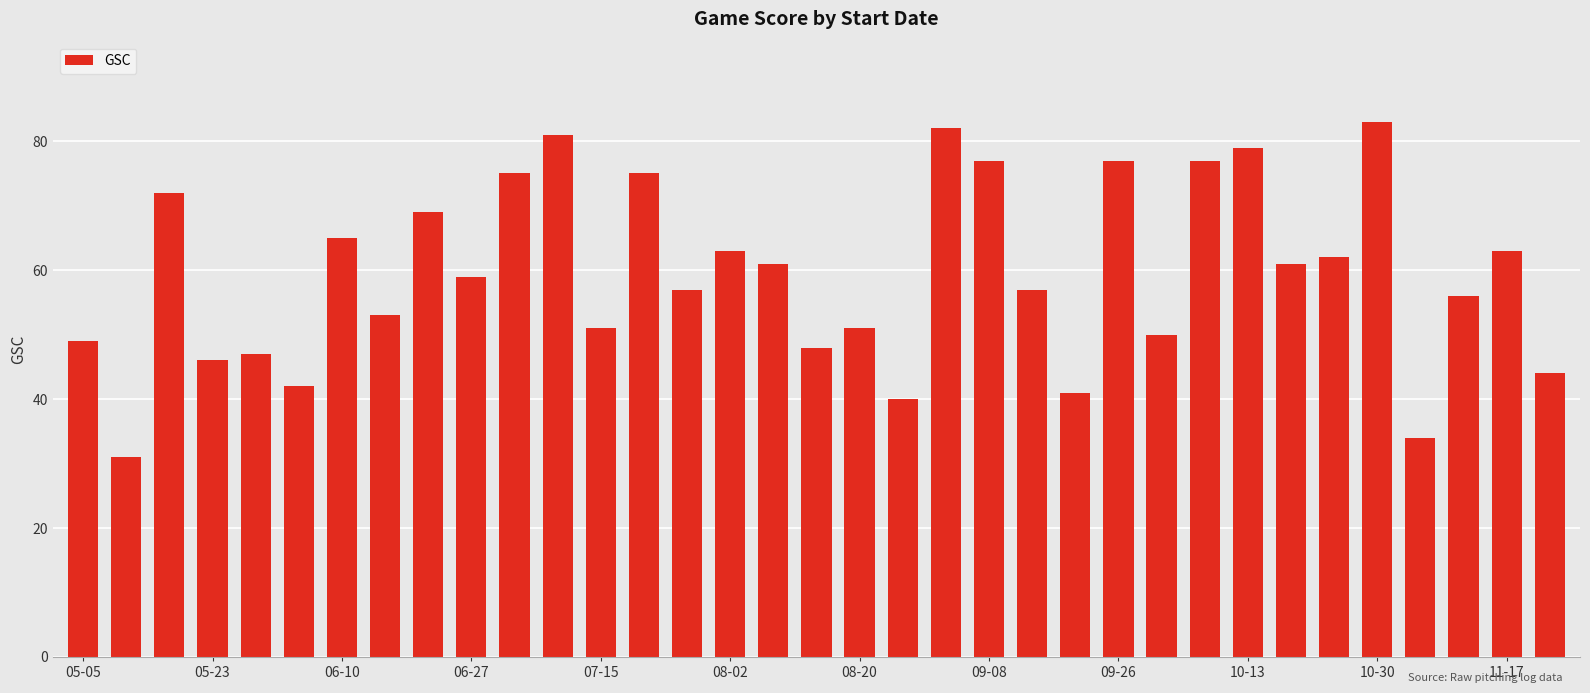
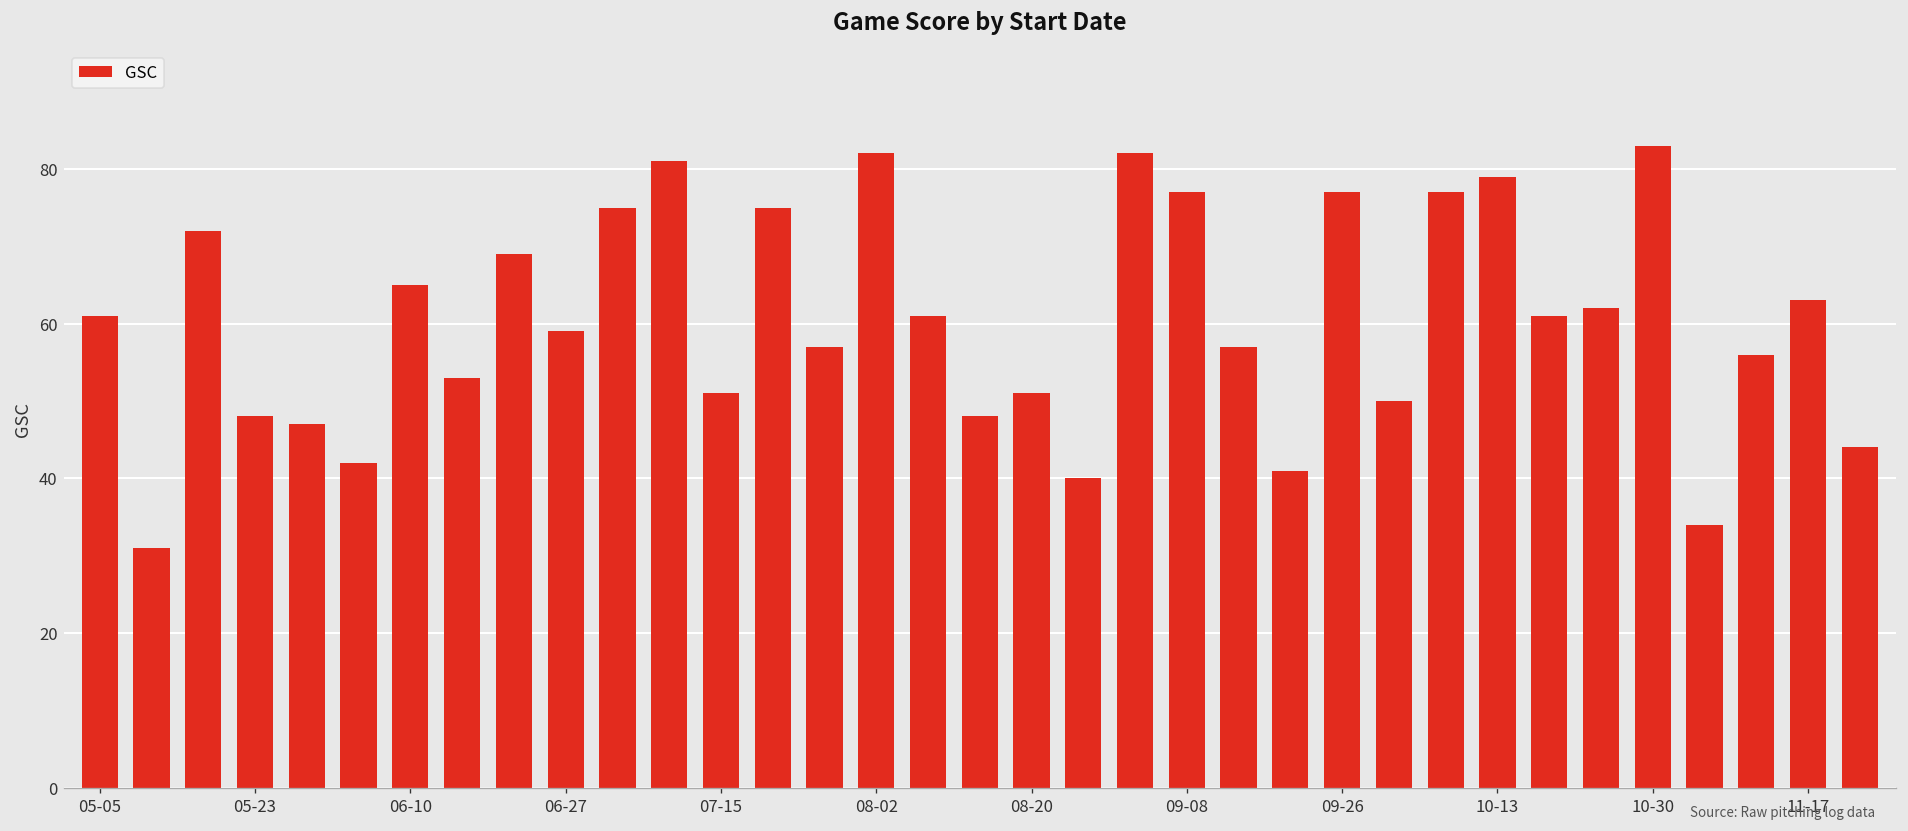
05-05: 49 -> 61
05-23: 46 -> 48
08-02: 63 -> 82
